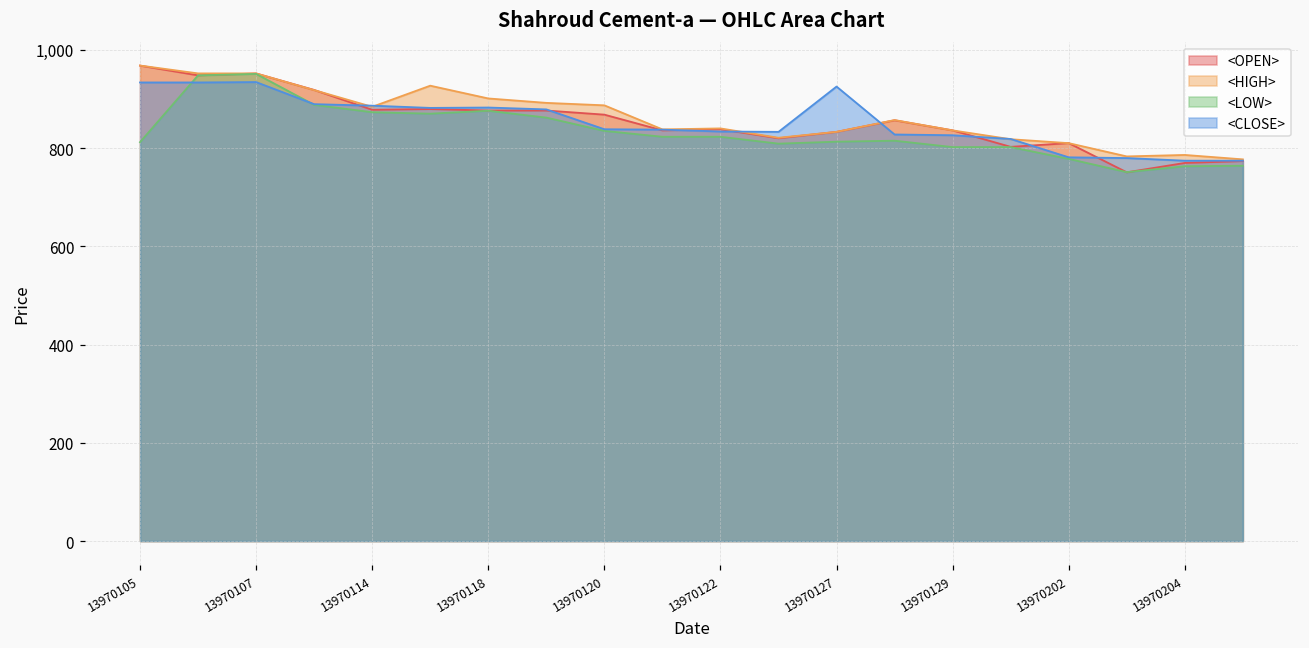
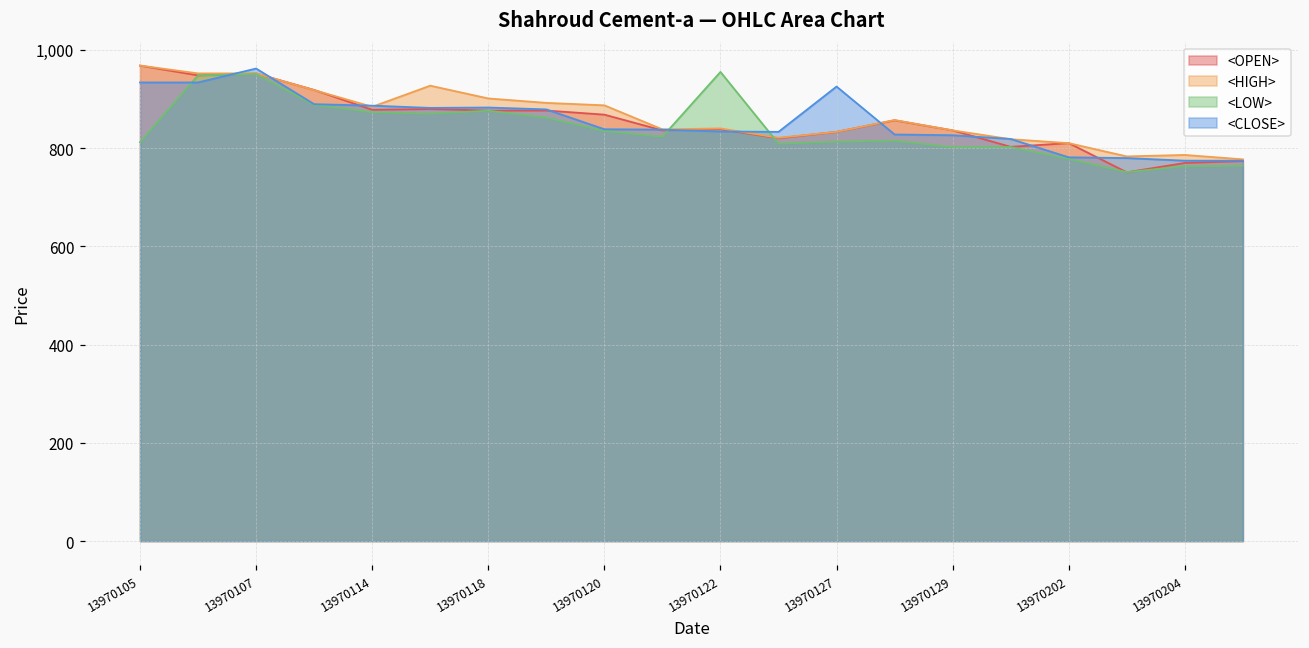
<CLOSE>, 13970107: 930 -> 960
<LOW>, 13970122: 820 -> 960
